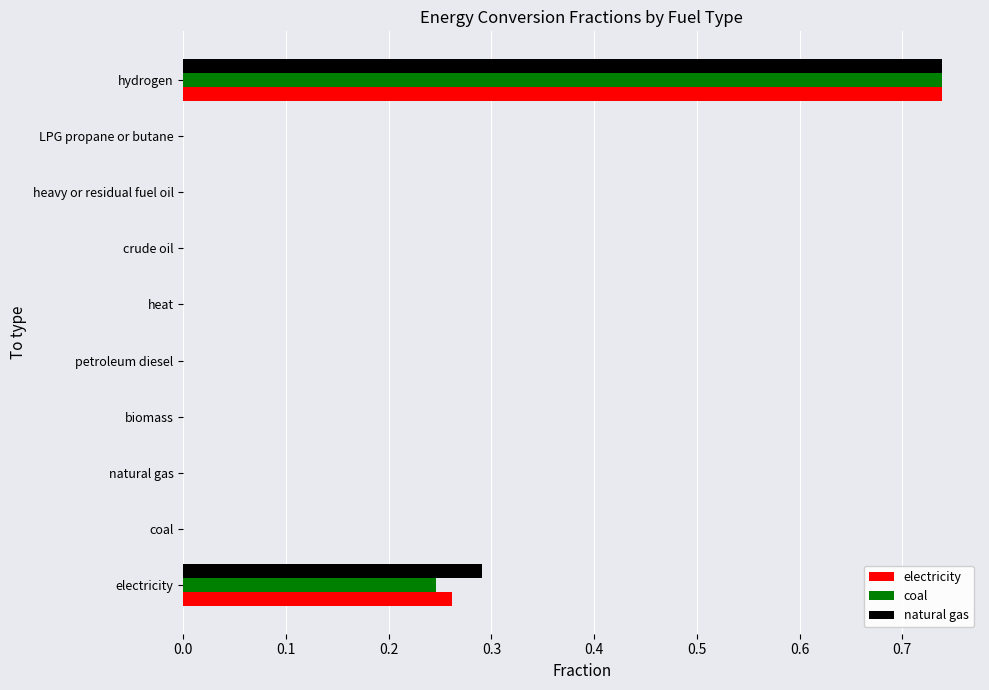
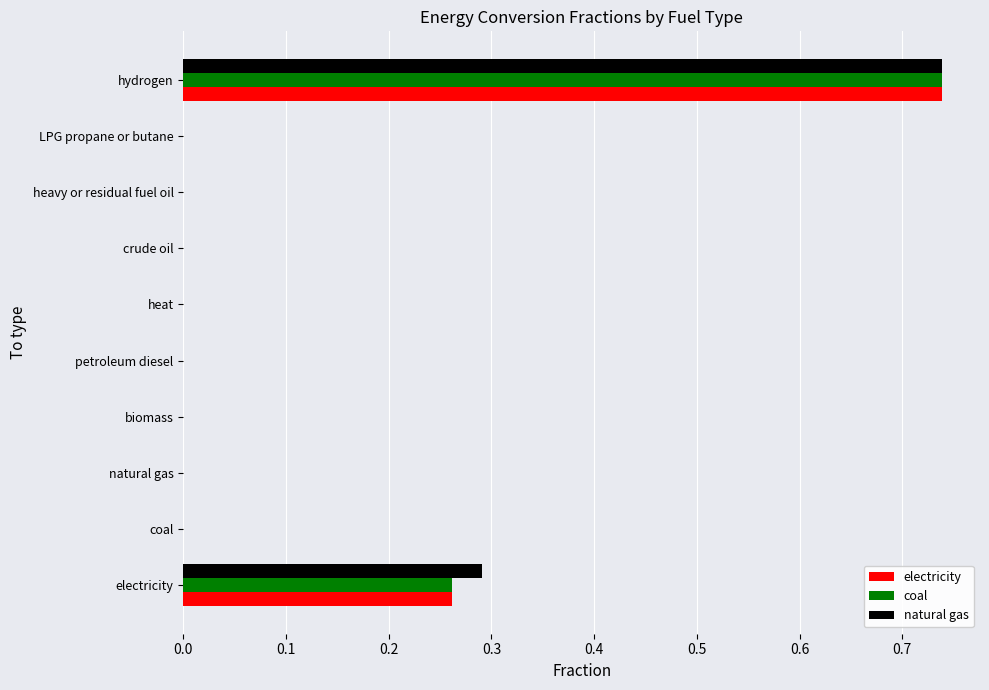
coal, electricity: 0.246 -> 0.261
